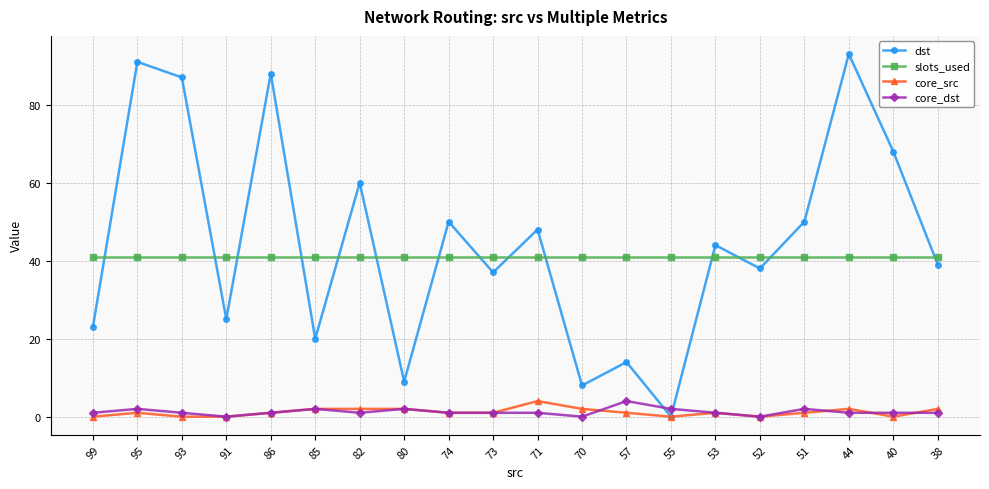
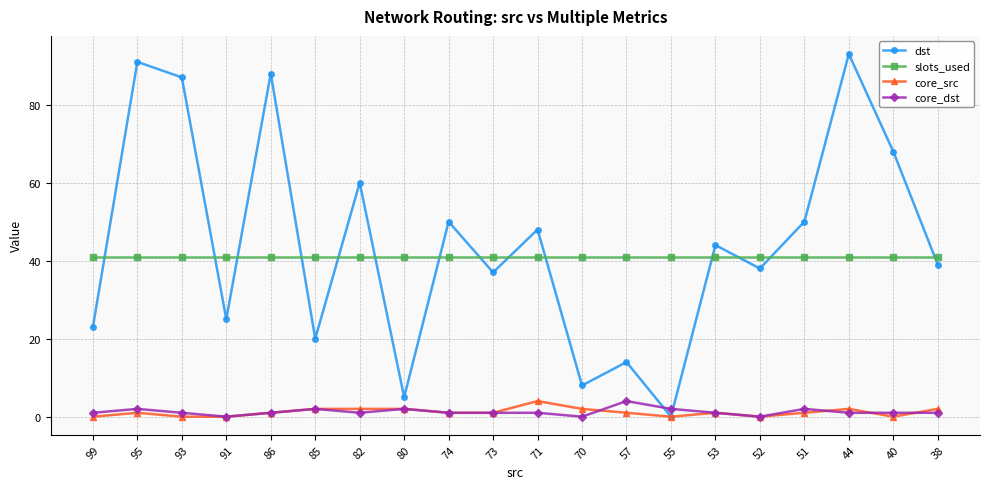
dst, 80: 9 -> 5
